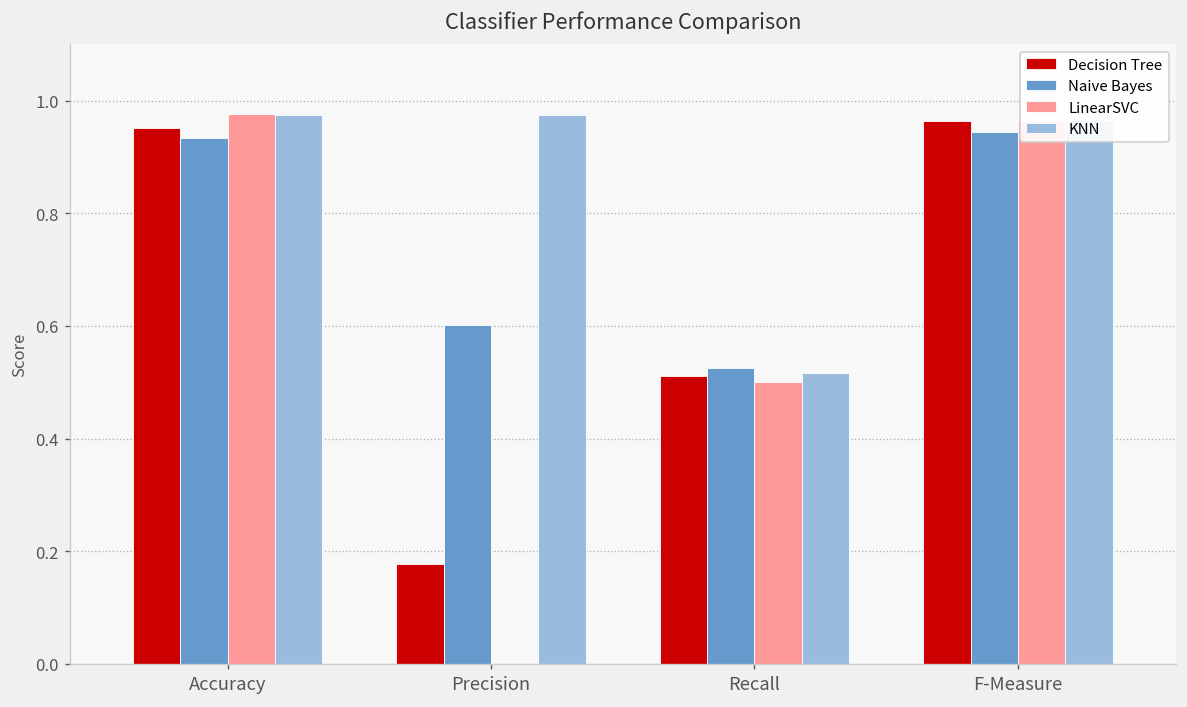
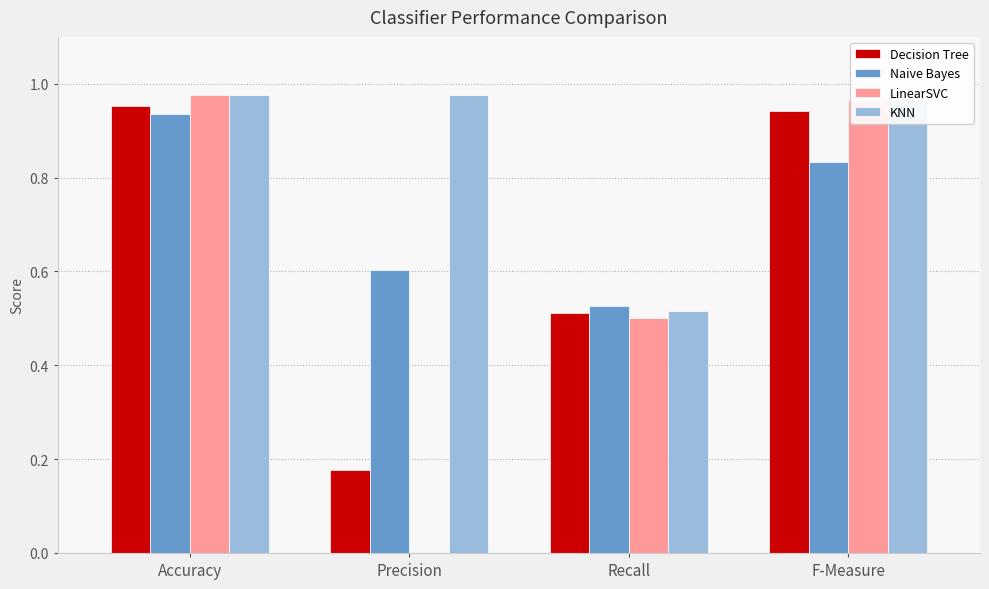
Decision Tree, F-Measure: 0.96 -> 0.94
Naive Bayes, F-Measure: 0.94 -> 0.83
